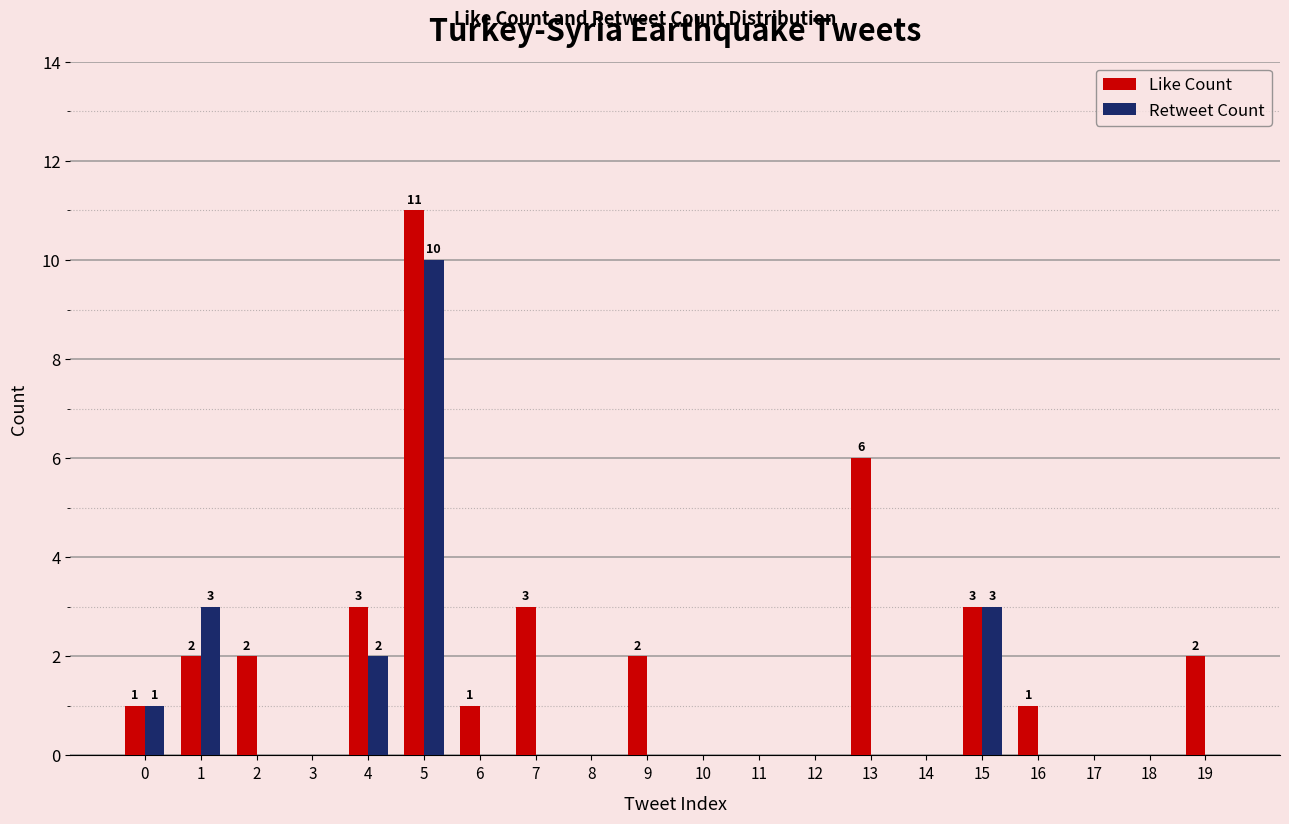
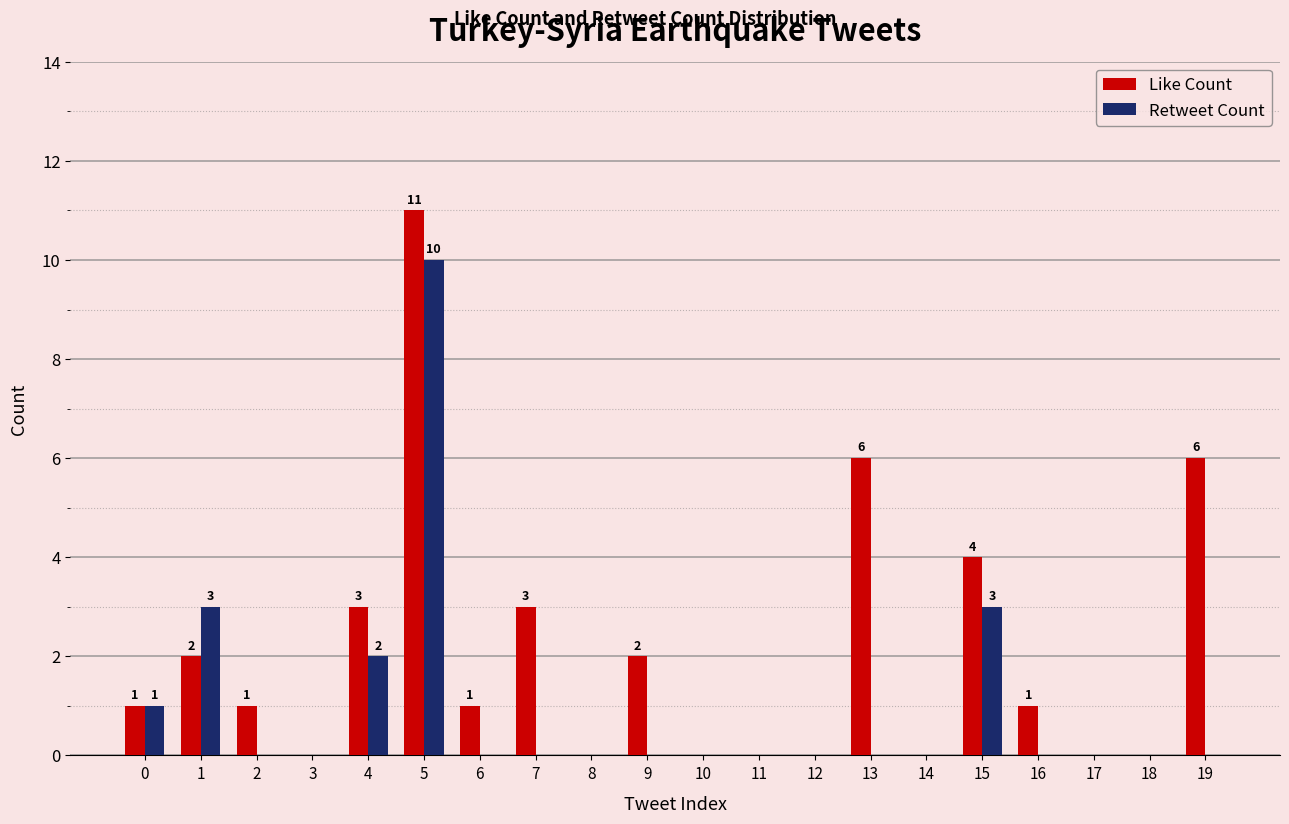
Like Count, 2: 2 -> 1
Like Count, 15: 3 -> 4
Like Count, 19: 2 -> 6
